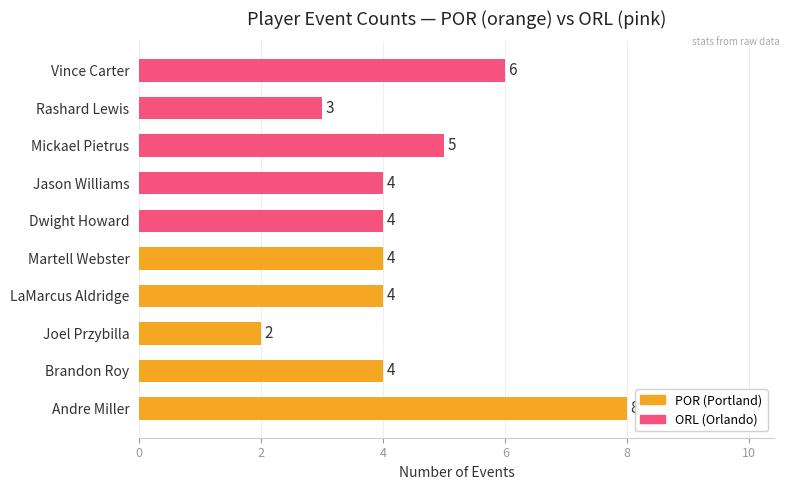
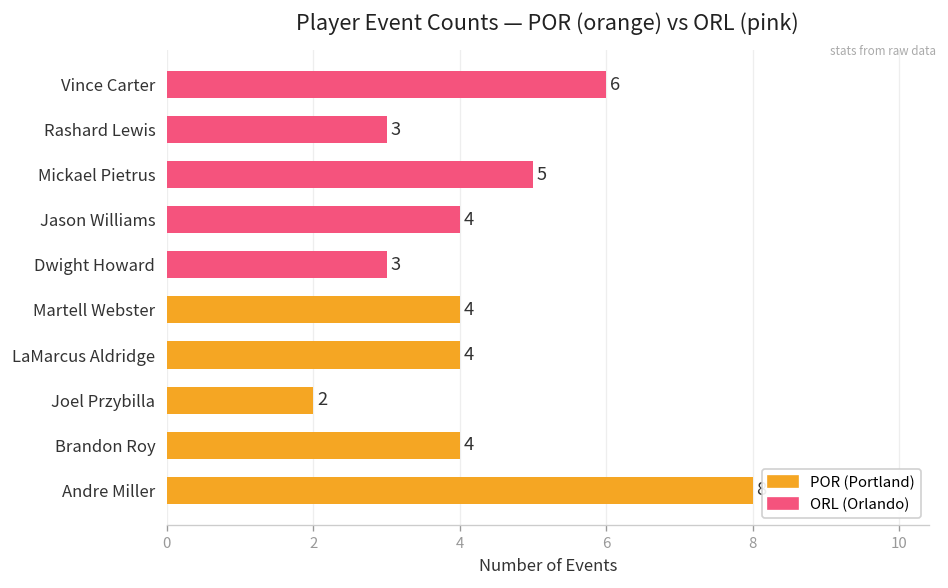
Dwight Howard: 4 -> 3
